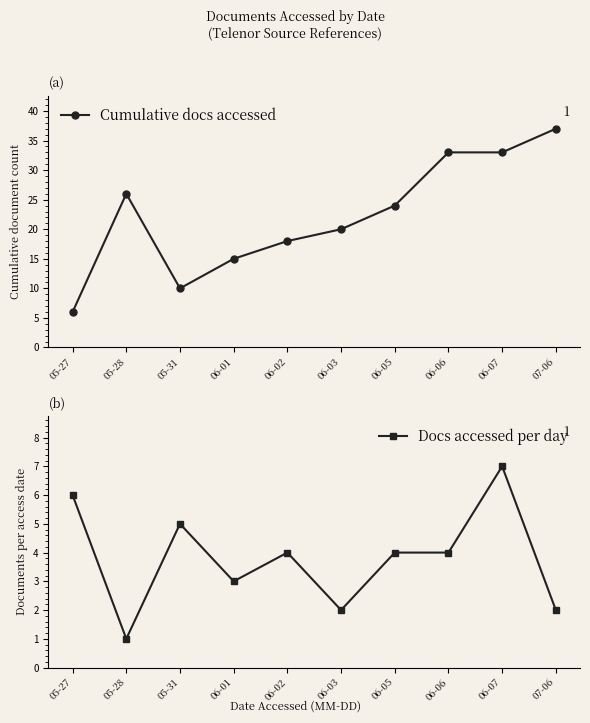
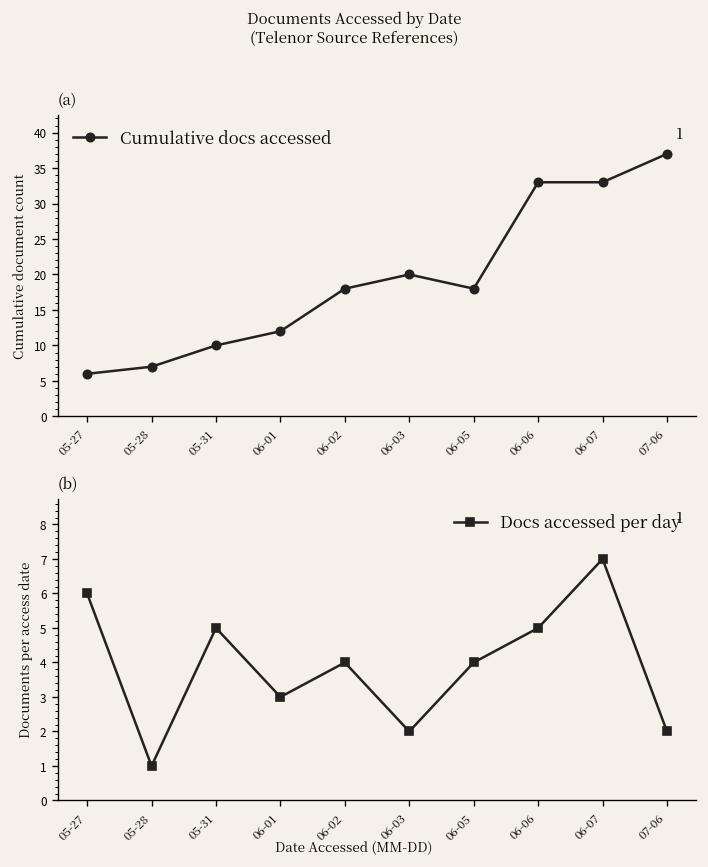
(a), 05-28: 26 -> 7
(a), 06-01: 15 -> 12
(a), 06-05: 24 -> 18
(b), 06-06: 4 -> 5
